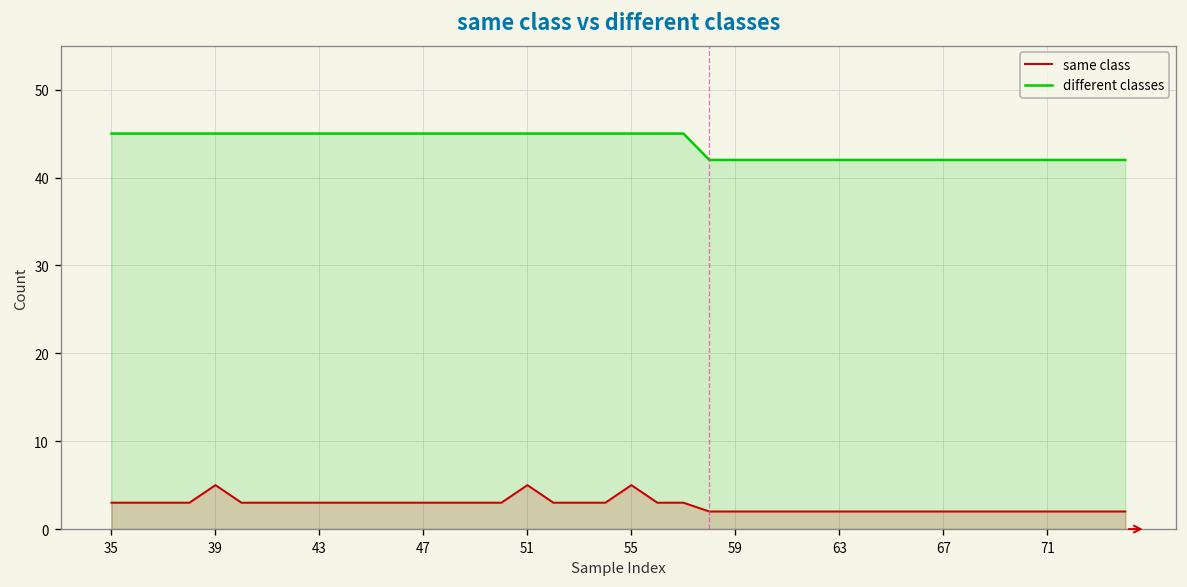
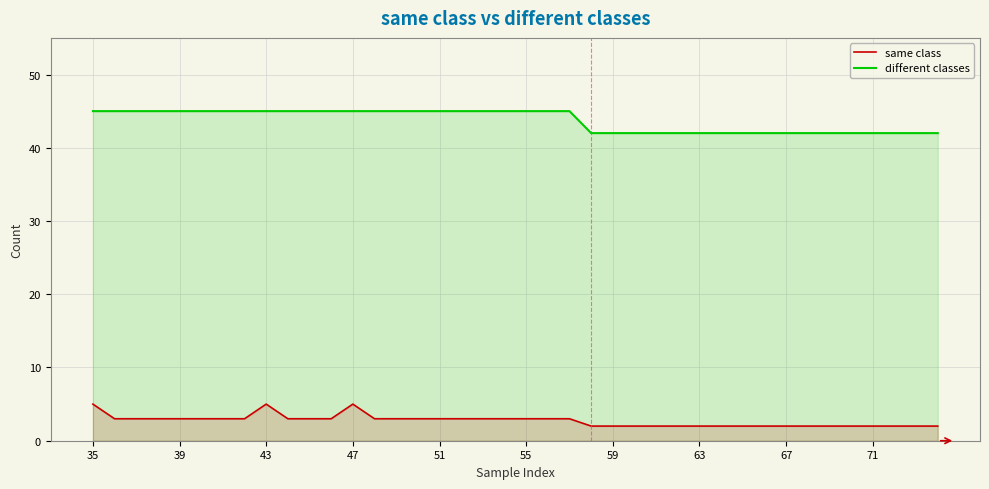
same class, 35: 3 -> 5
same class, 39: 5 -> 3
same class, 43: 3 -> 5
same class, 47: 3 -> 5
same class, 51: 5 -> 3
same class, 55: 5 -> 3
